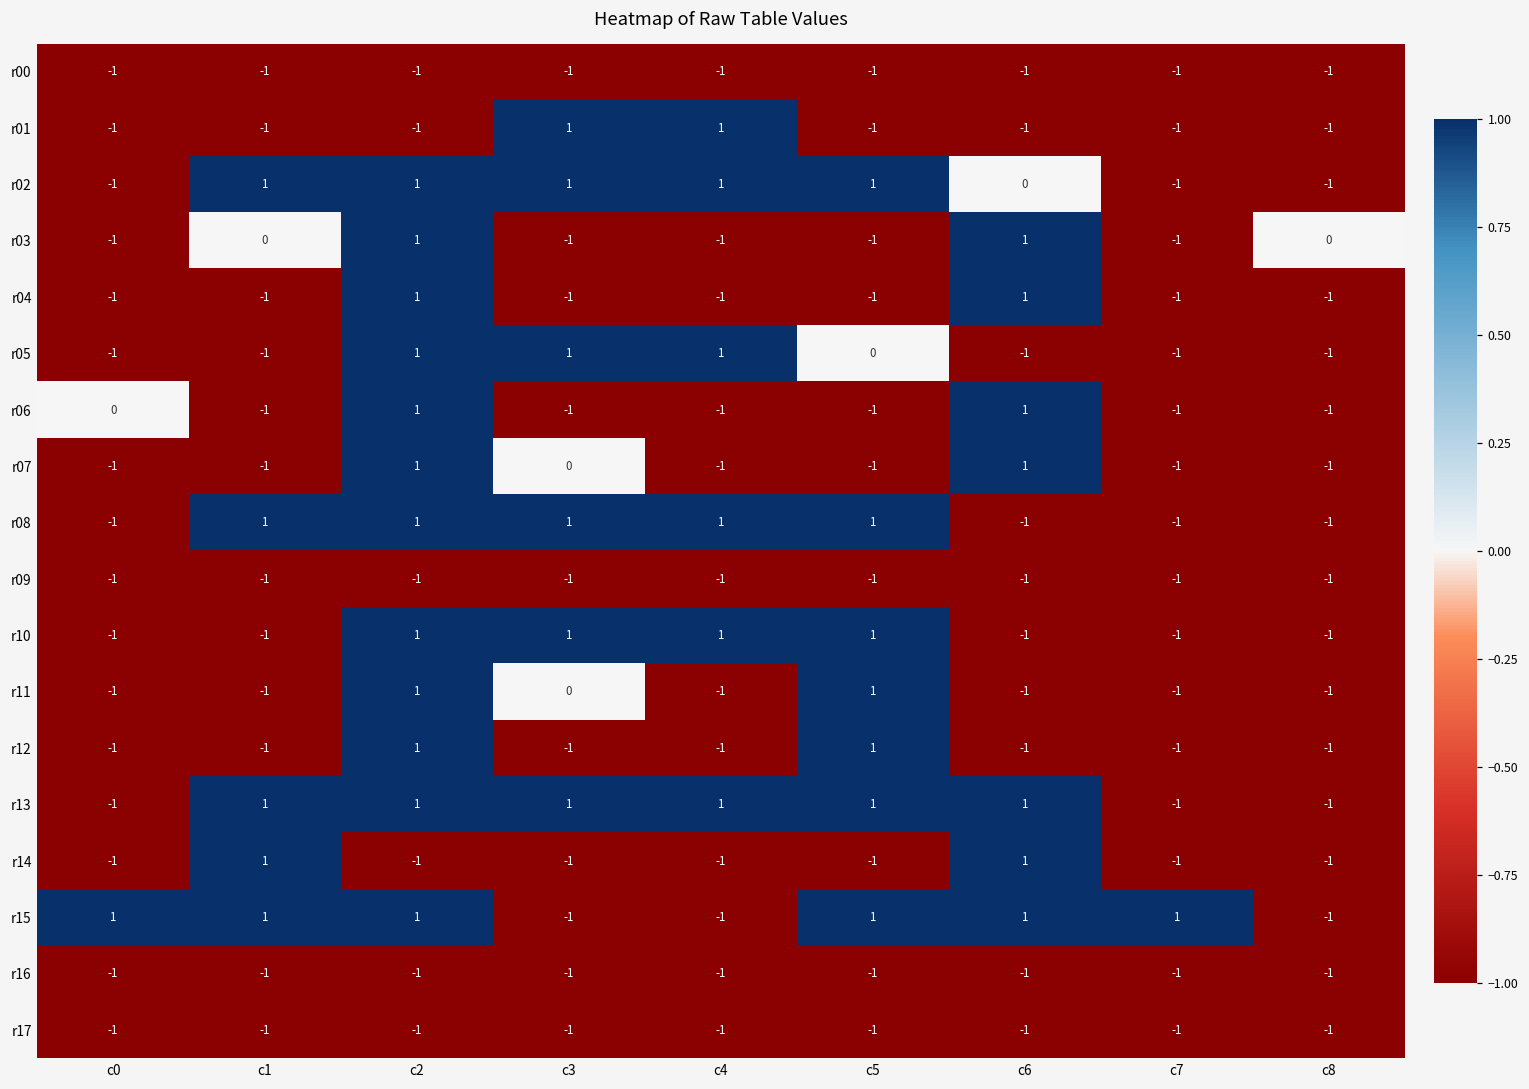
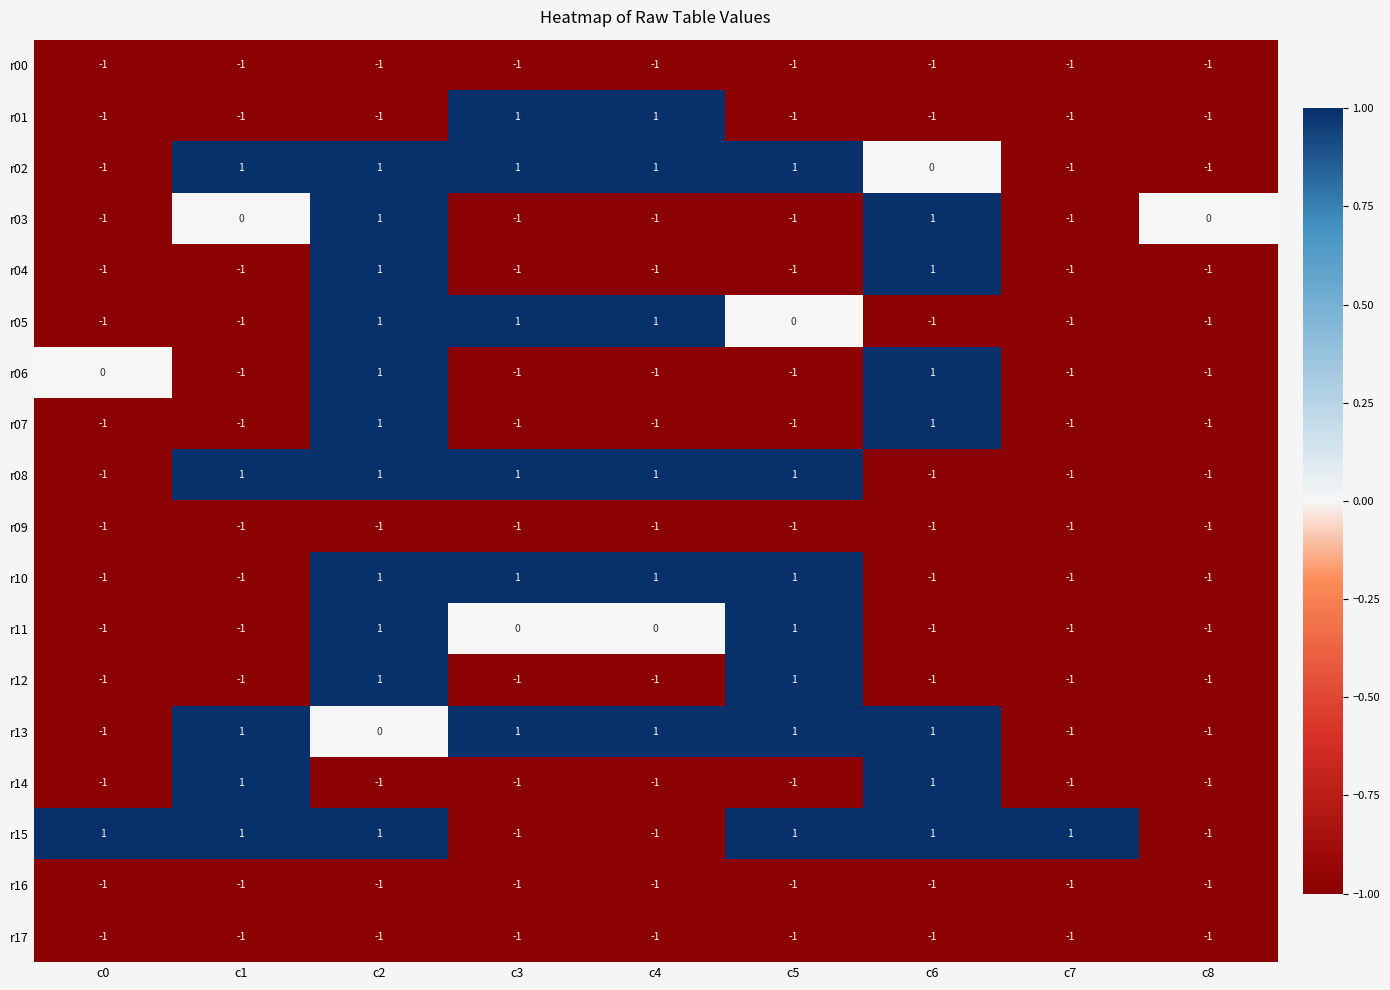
r07, c3: 0 -> -1
r11, c4: -1 -> 0
r13, c2: 1 -> 0
